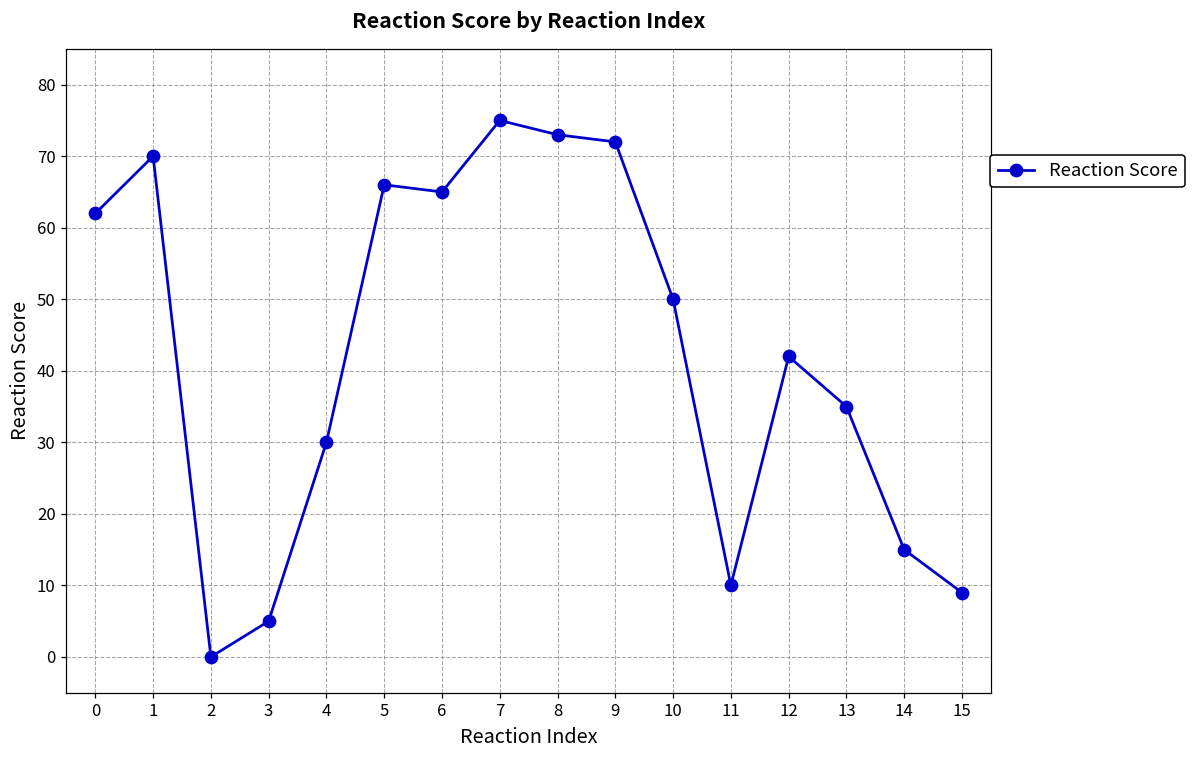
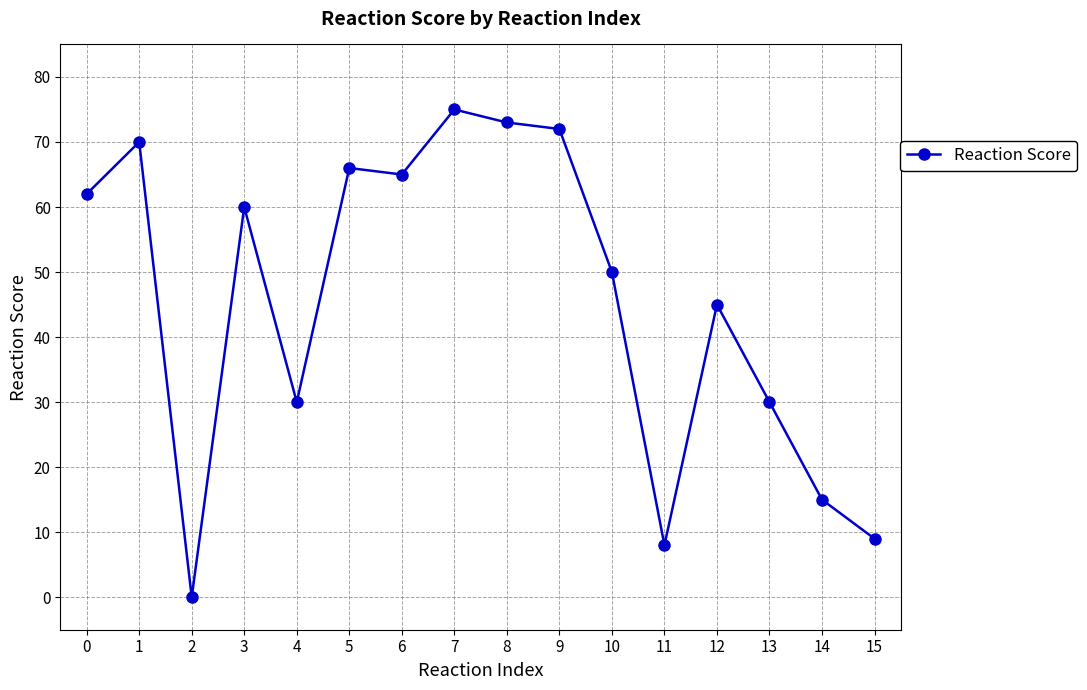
3: 5 -> 60
11: 10 -> 8
12: 42 -> 45
13: 35 -> 30
